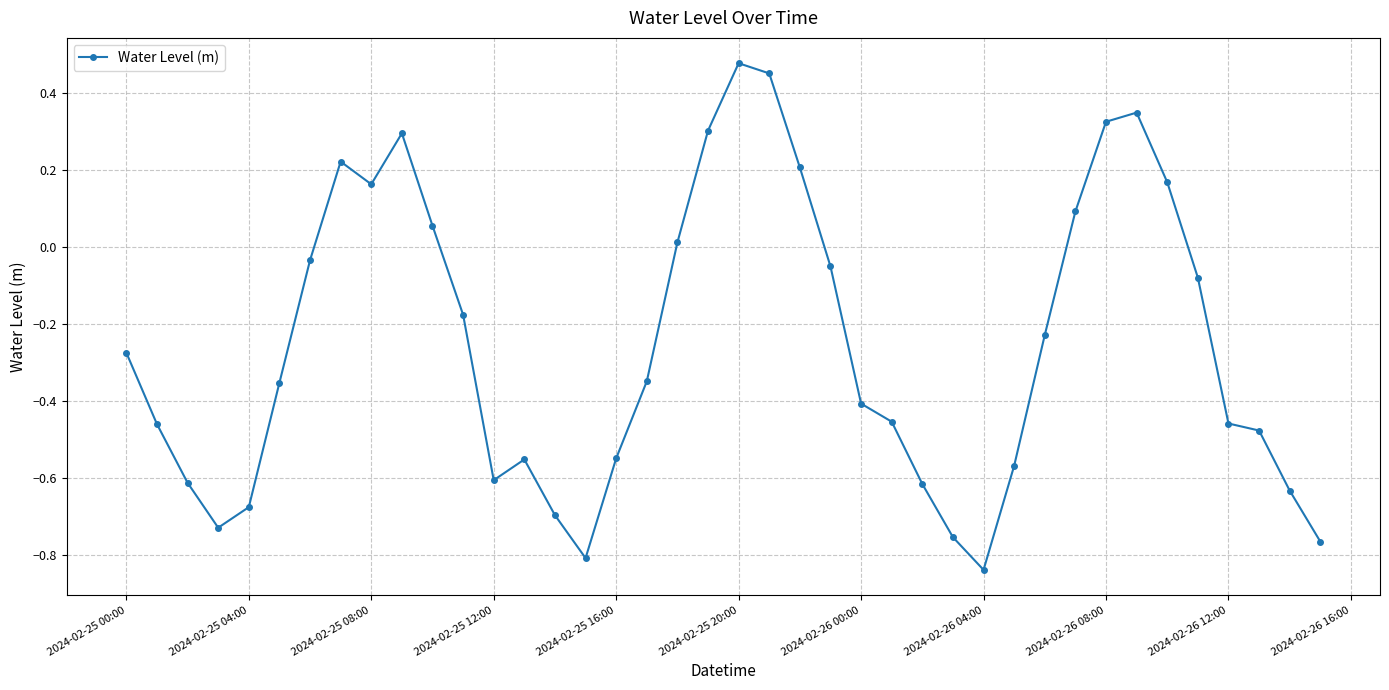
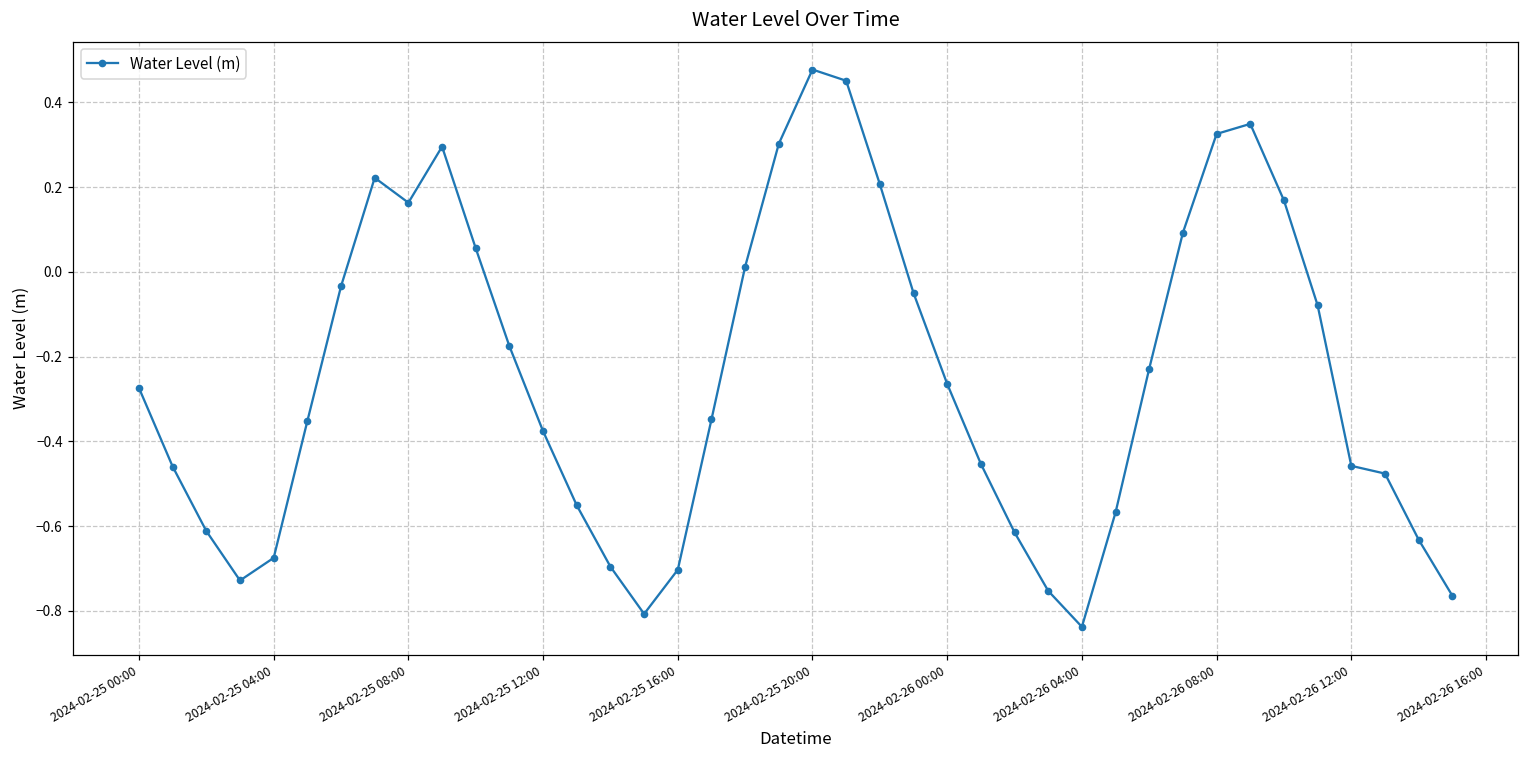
2024-02-25 12:00: -0.61 -> -0.38
2024-02-25 16:00: -0.55 -> -0.70
2024-02-26 00:00: -0.41 -> -0.26
